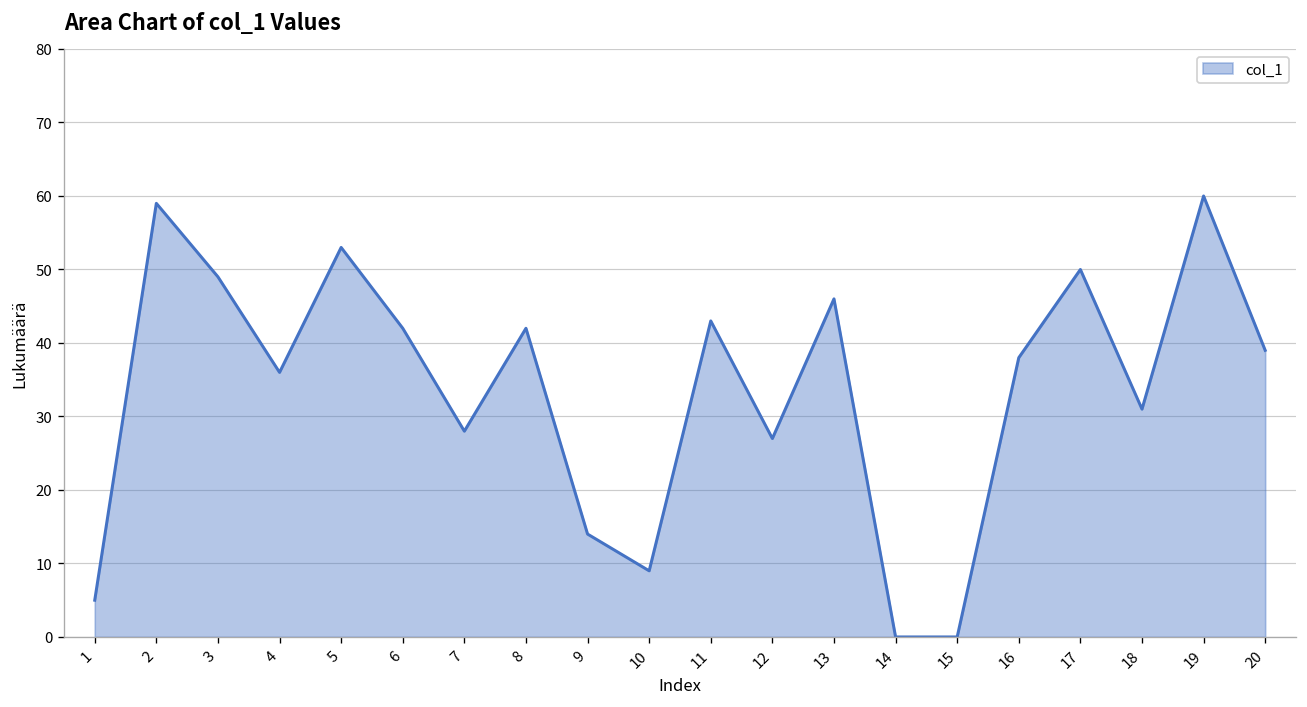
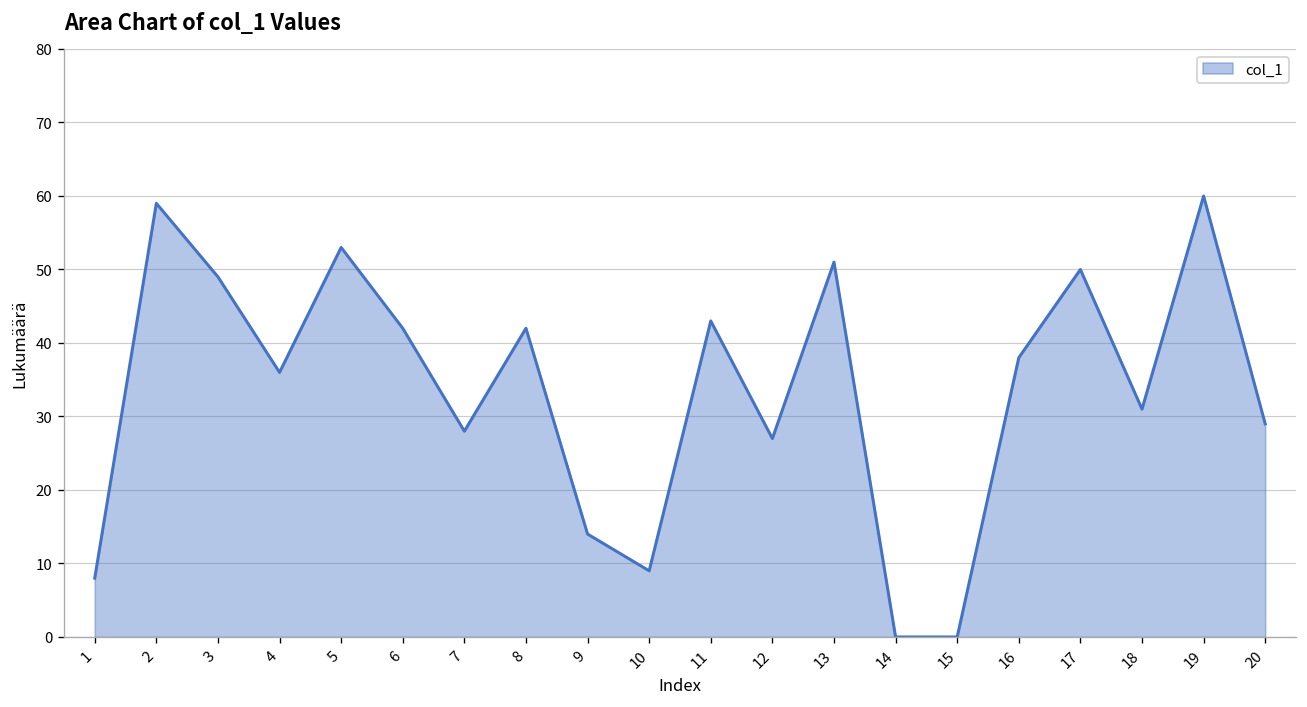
1: 5 -> 8
13: 46 -> 51
20: 39 -> 29
